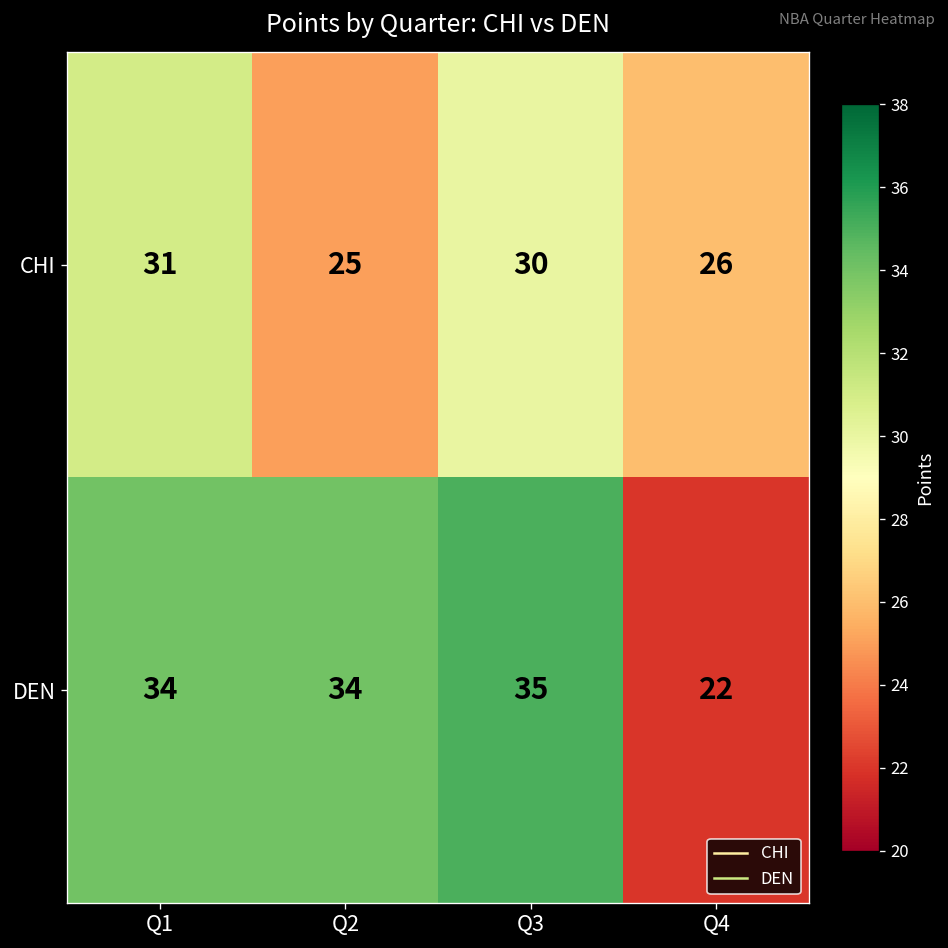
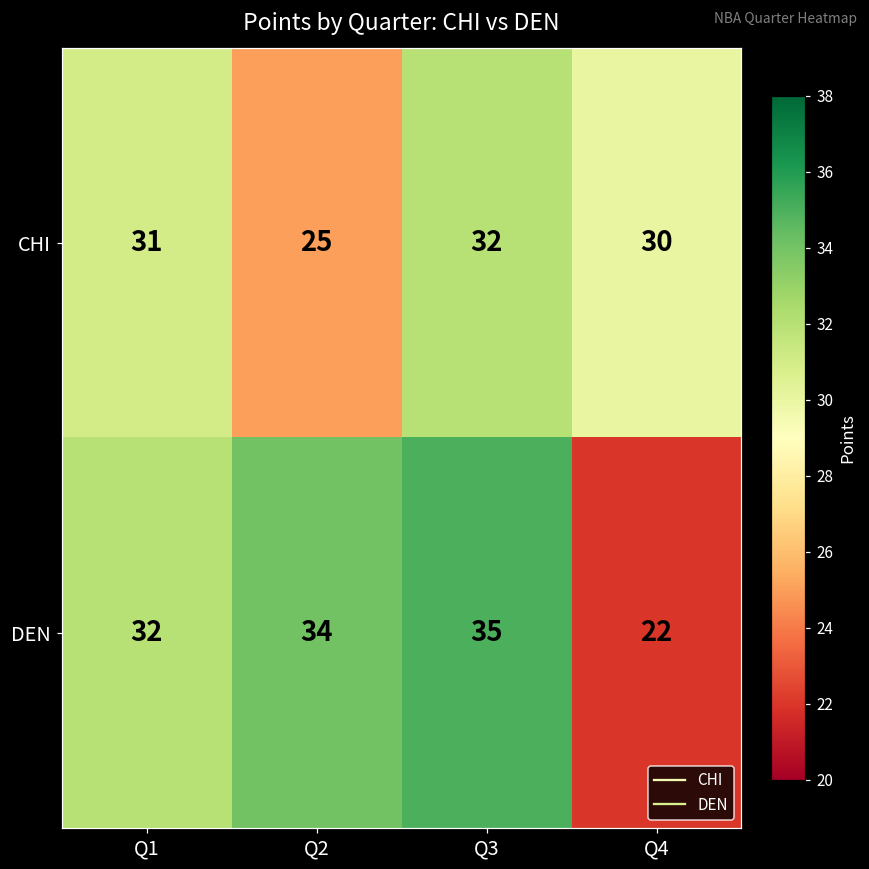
CHI, Q3: 30 -> 32
CHI, Q4: 26 -> 30
DEN, Q1: 34 -> 32
